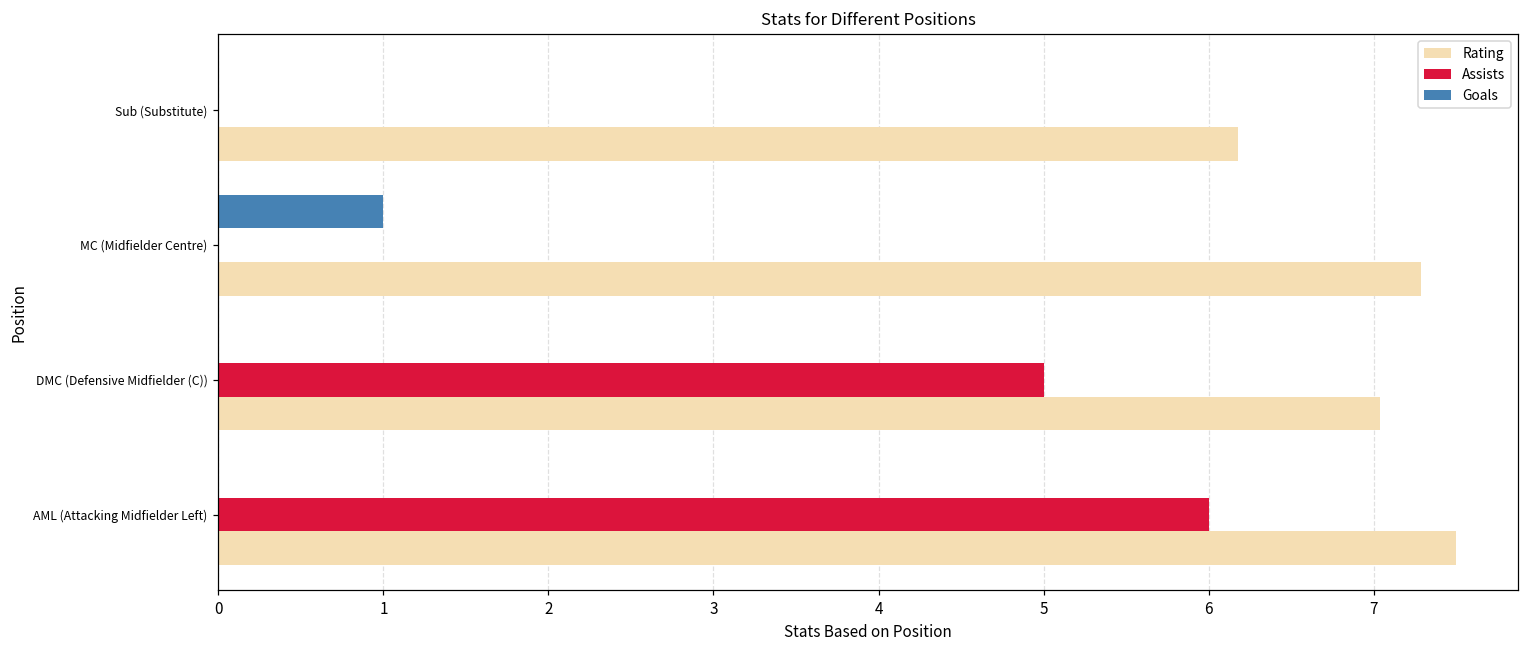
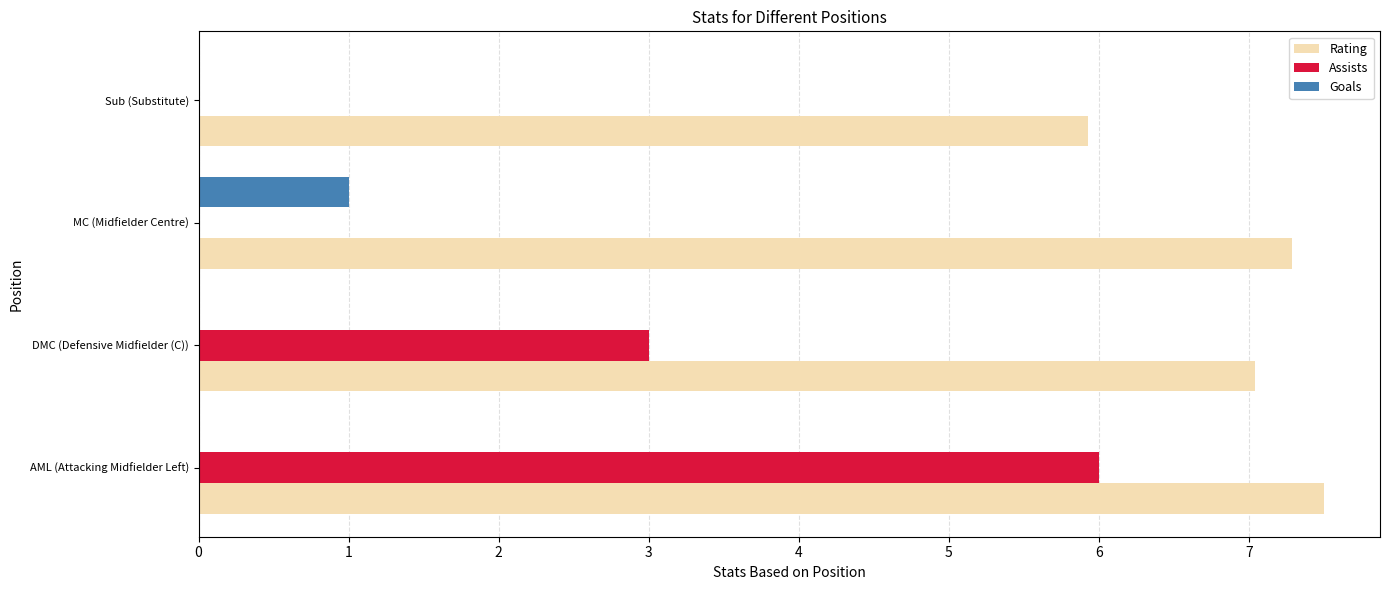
Rating, Sub (Substitute): 6.18 -> 5.93
Assists, DMC (Defensive Midfielder (C)): 5 -> 3
